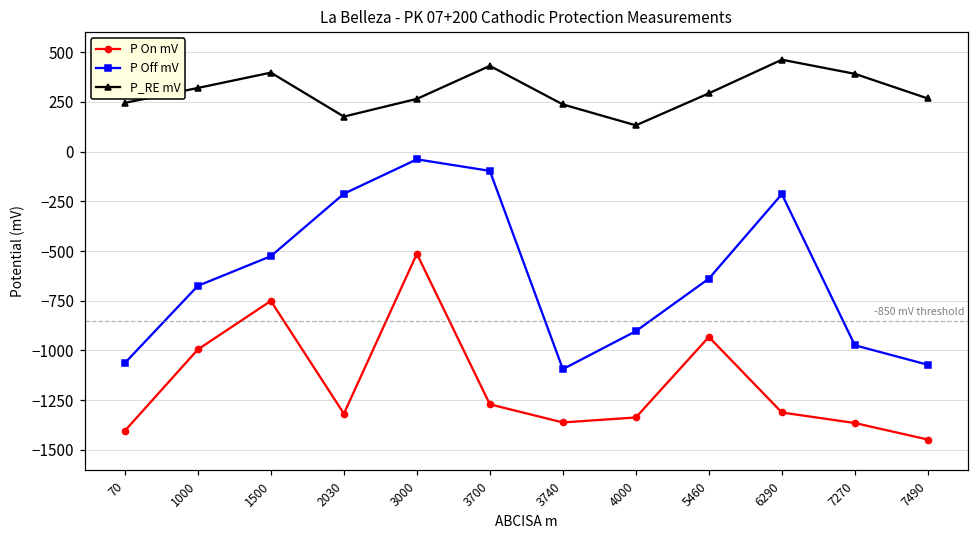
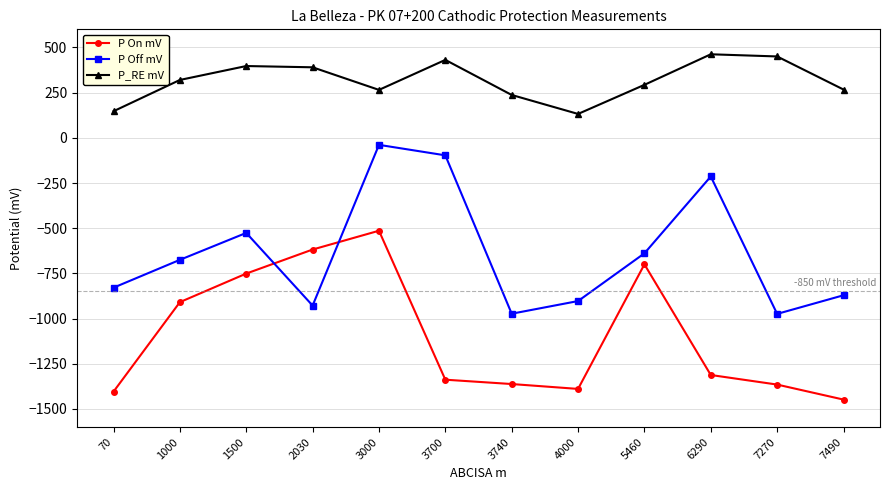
P Off mV, 70: -1060 -> -830
P_RE mV, 70: 250 -> 150
P On mV, 1000: -1000 -> -910
P On mV, 2030: -1320 -> -620
P Off mV, 2030: -210 -> -930
P_RE mV, 2030: 180 -> 390
P On mV, 3700: -1270 -> -1340
P Off mV, 3740: -1090 -> -970
P On mV, 4000: -1340 -> -1390
P On mV, 5460: -930 -> -700
P_RE mV, 7270: 390 -> 450
P Off mV, 7490: -1070 -> -870
